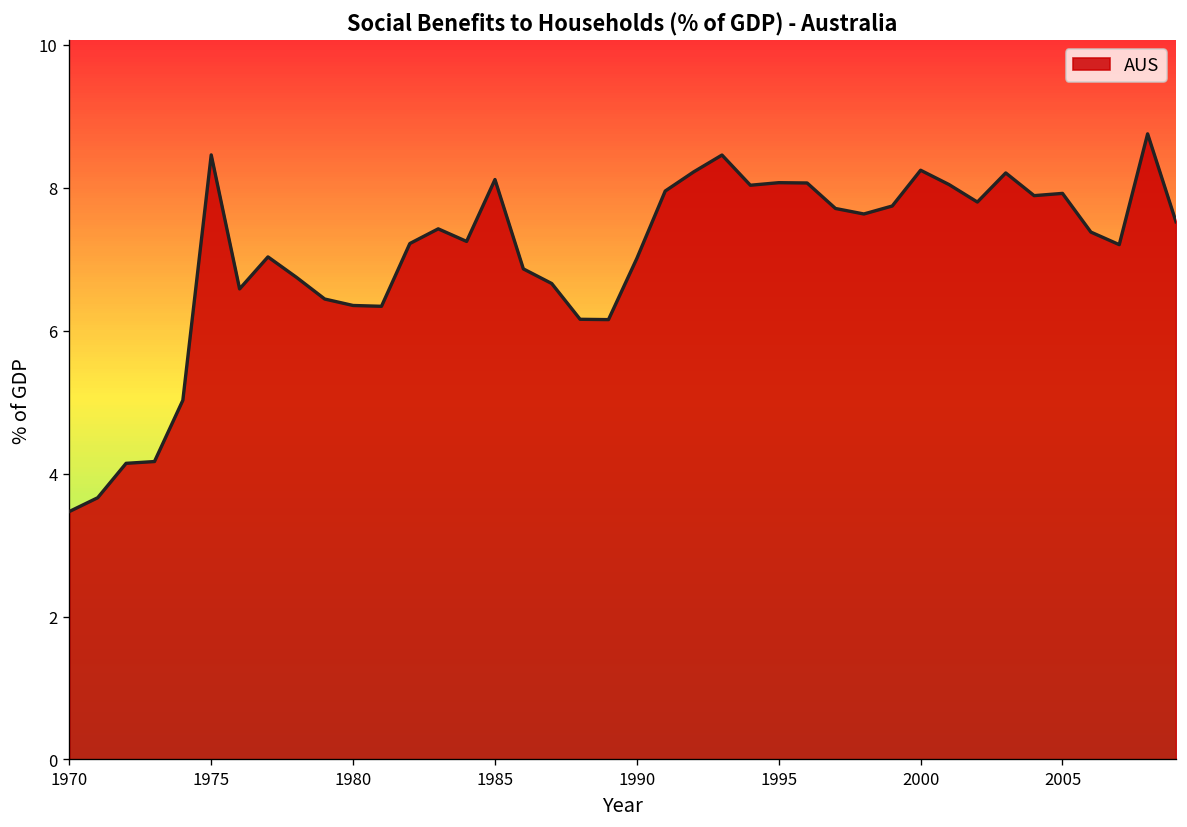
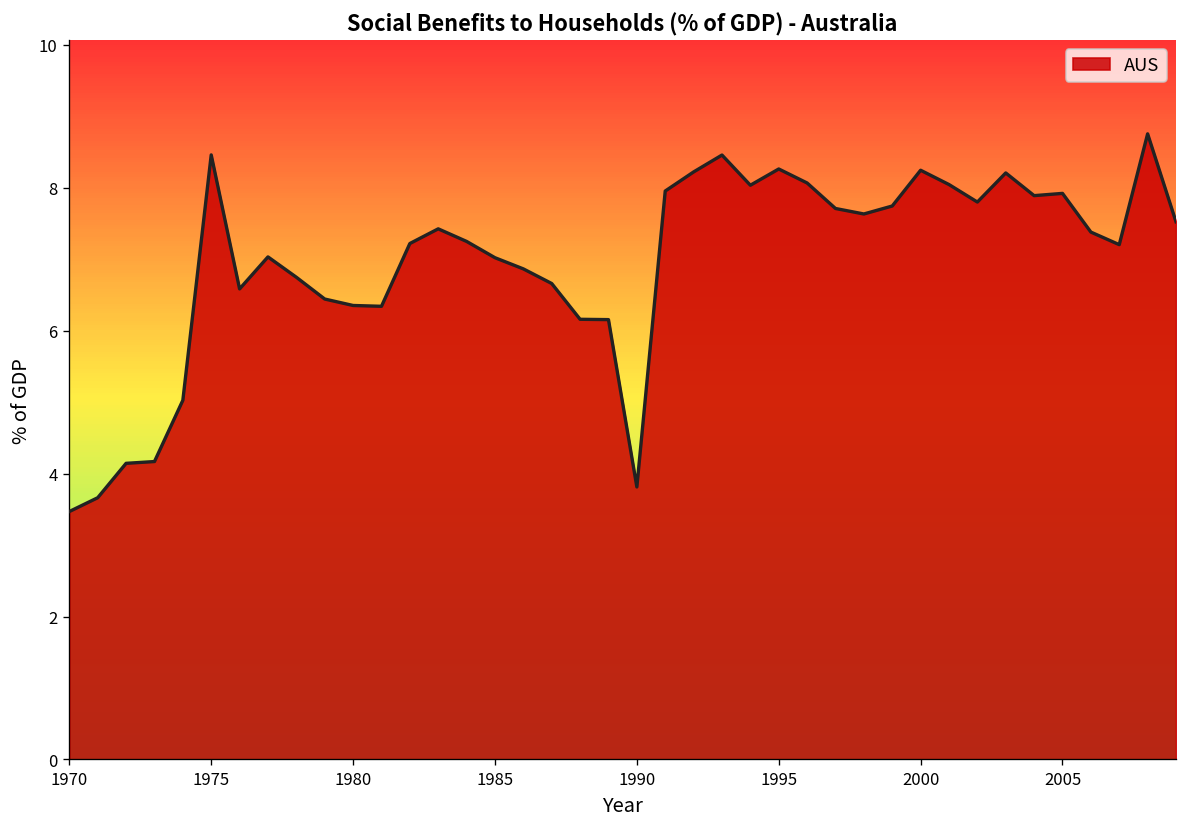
AUS, 1985: 8.1 -> 7.0
AUS, 1990: 7.0 -> 3.8
AUS, 1995: 8.1 -> 8.3
